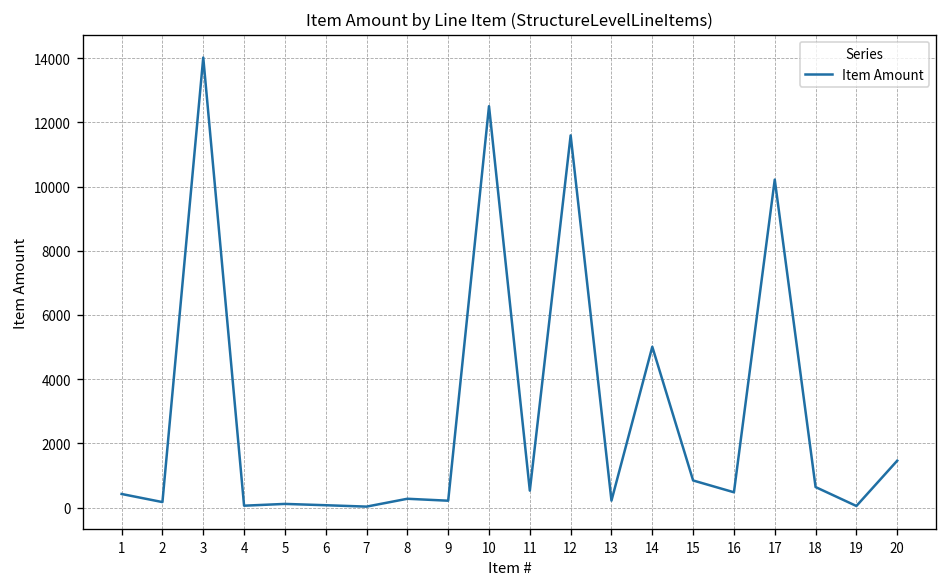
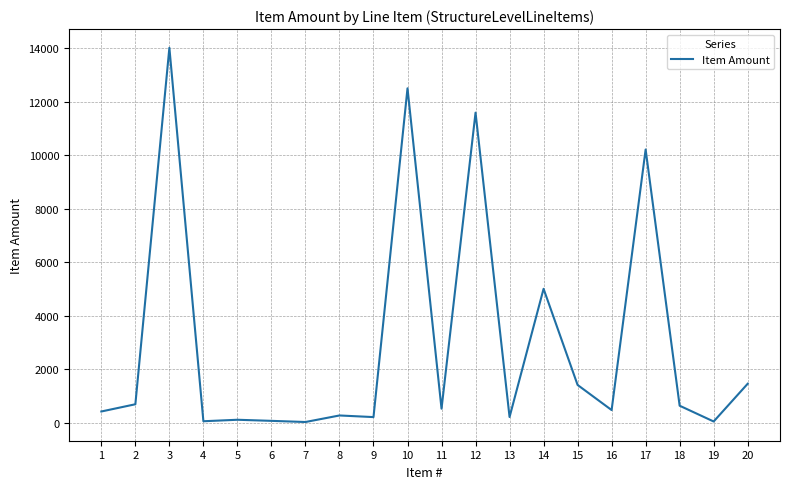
2: 200 -> 700
15: 800 -> 1400
